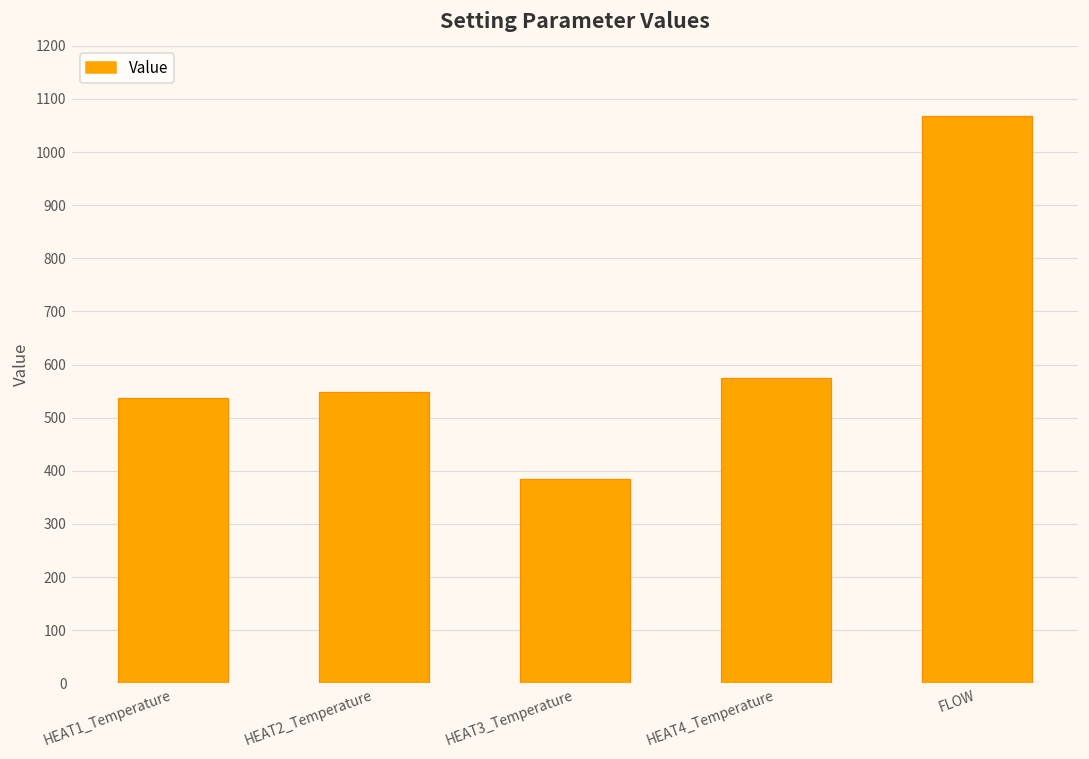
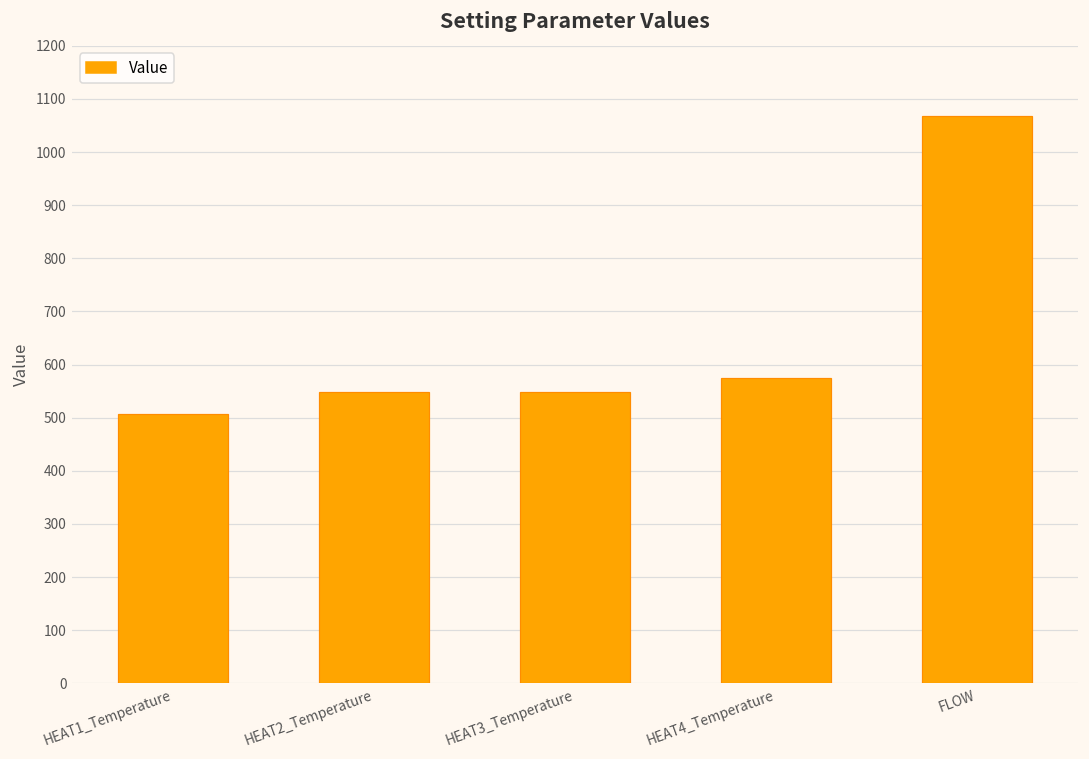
HEAT1_Temperature: 540 -> 510
HEAT3_Temperature: 390 -> 550
